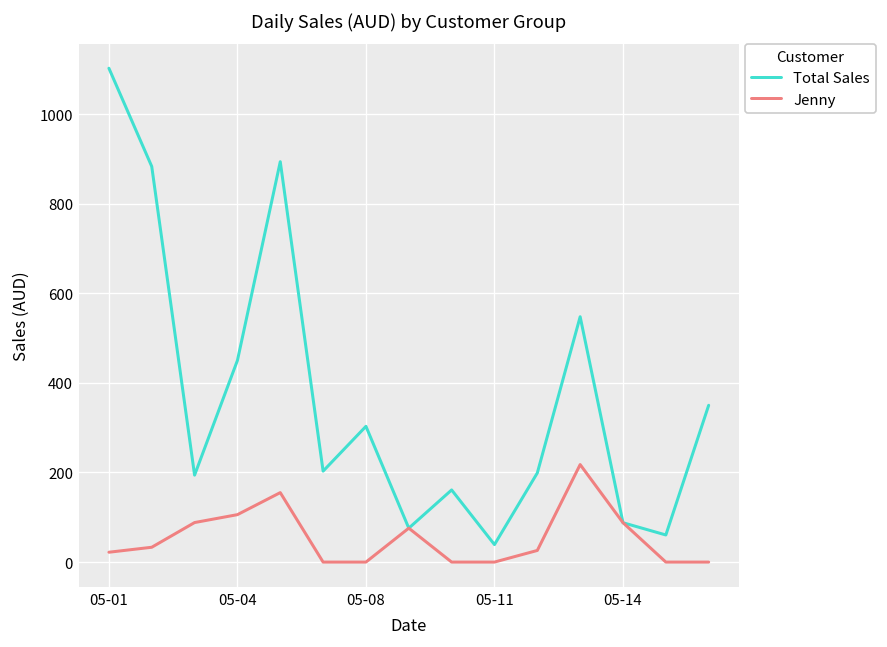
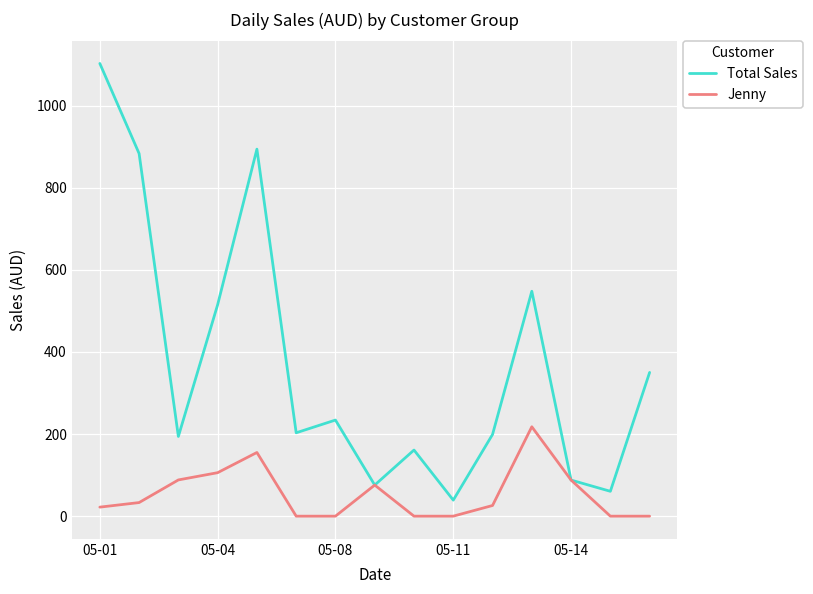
Total Sales, 05-04: 450 -> 510
Total Sales, 05-08: 300 -> 230
